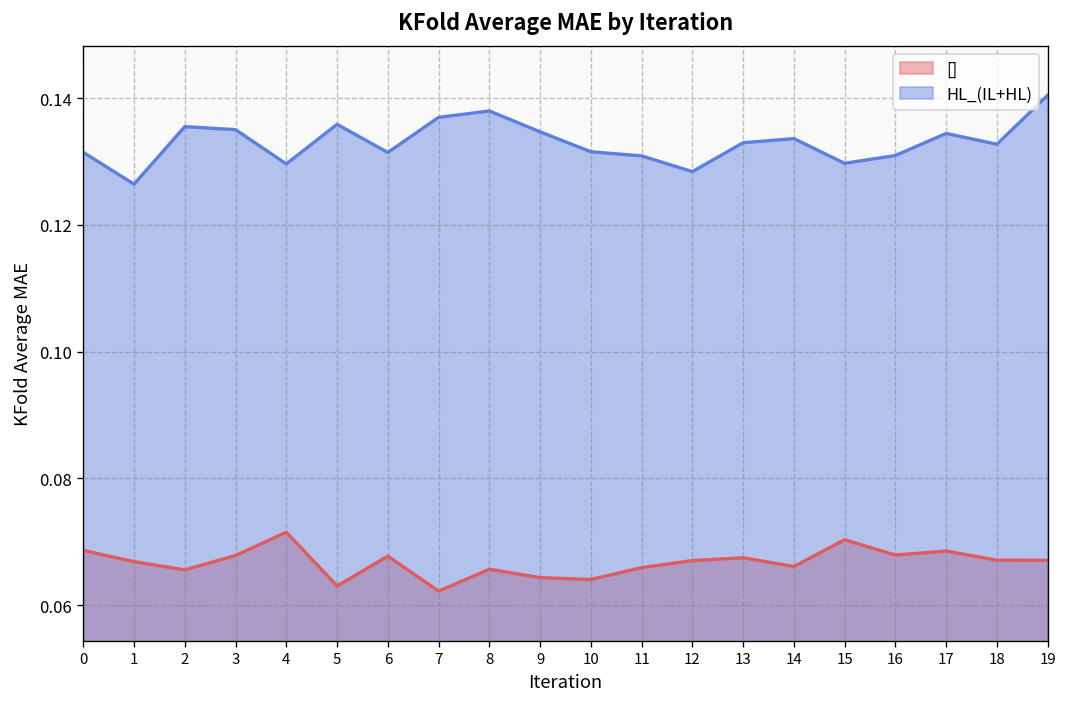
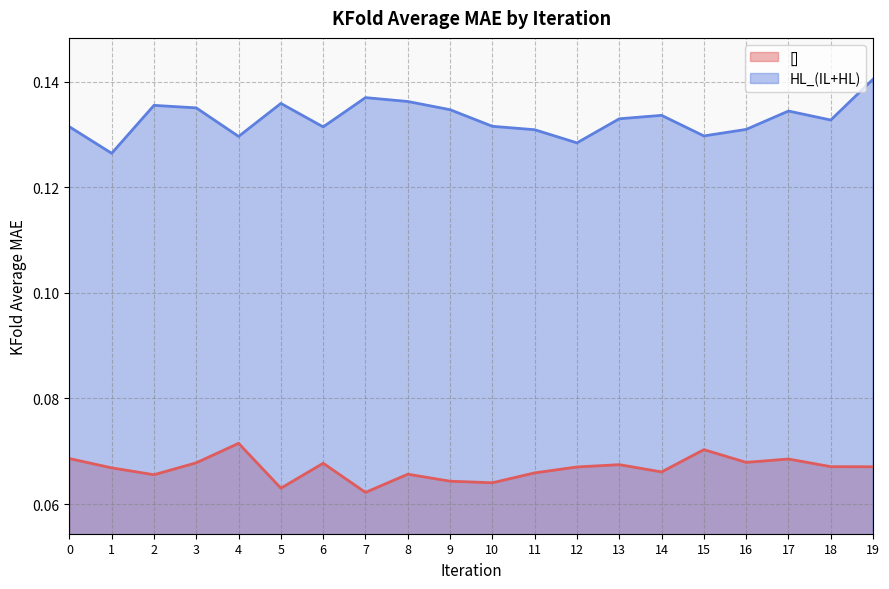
HL_(IL+HL), 8: 0.138 -> 0.136
